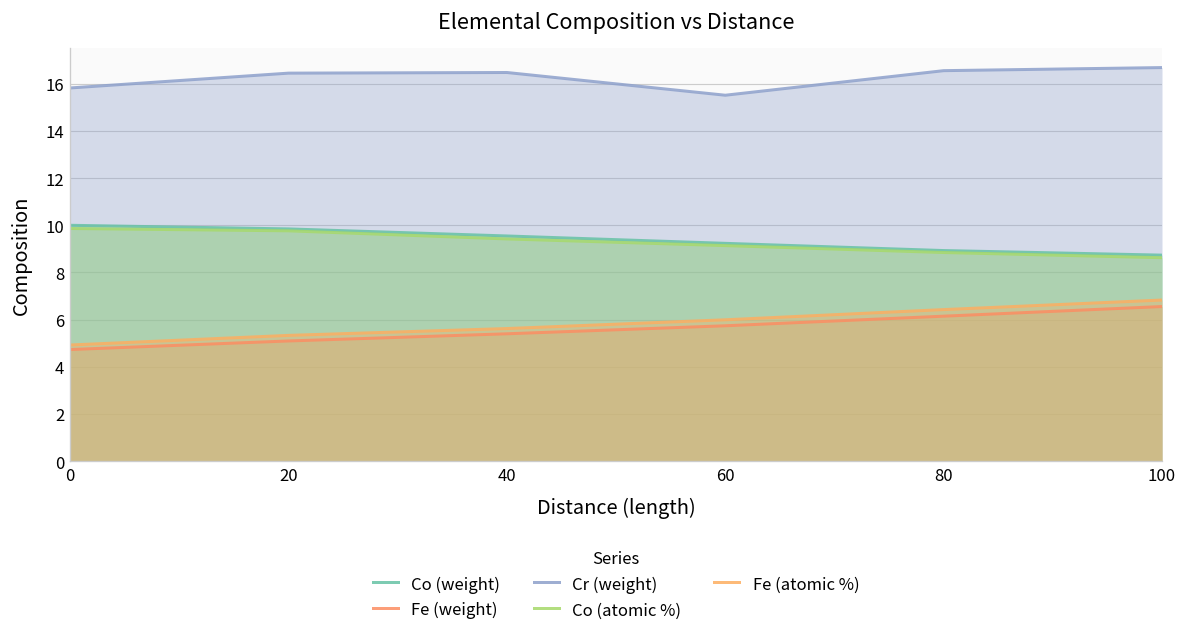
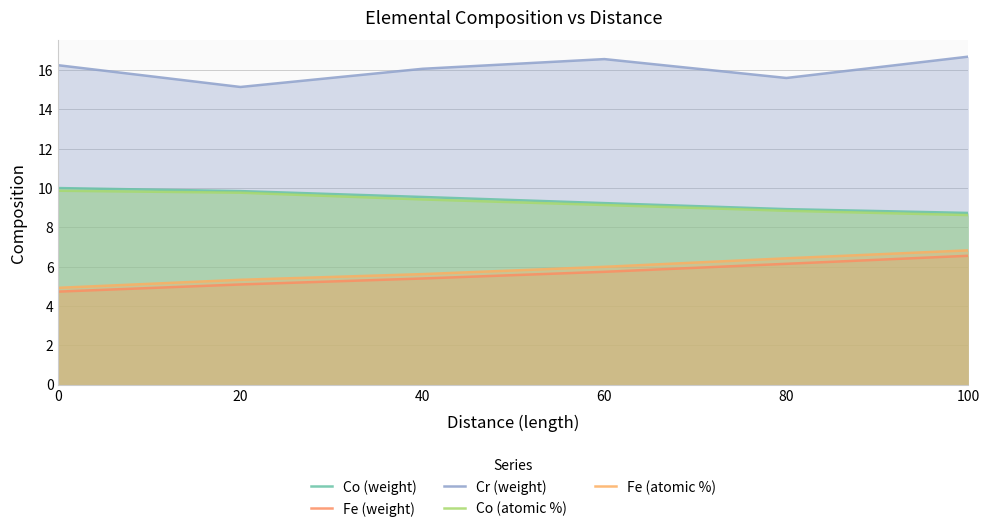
Cr (weight), 0: 15.8 -> 16.3
Cr (weight), 20: 16.5 -> 15.1
Cr (weight), 40: 16.5 -> 16.1
Cr (weight), 60: 15.5 -> 16.6
Cr (weight), 80: 16.6 -> 15.6
